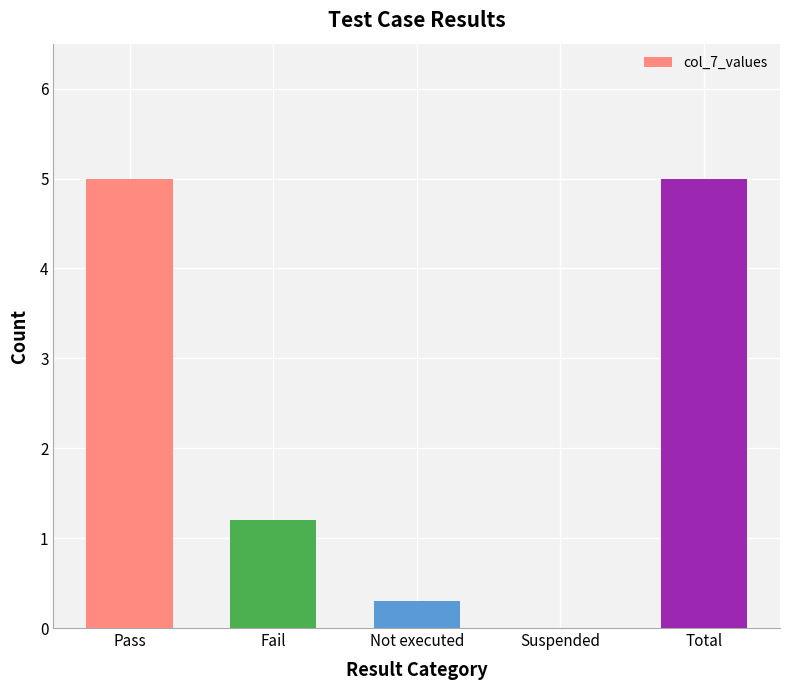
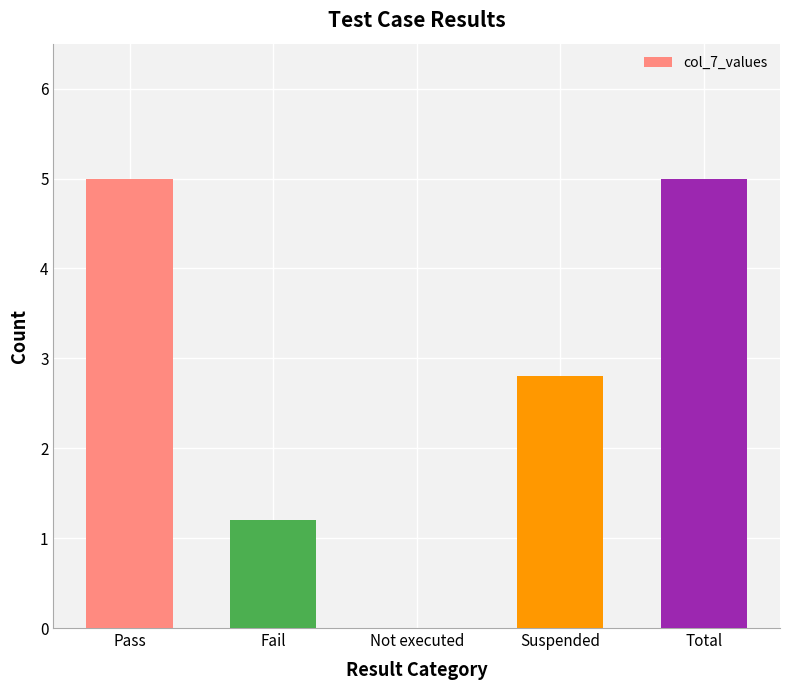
Not executed: 0.3 -> 0.0
Suspended: 0.0 -> 2.8
